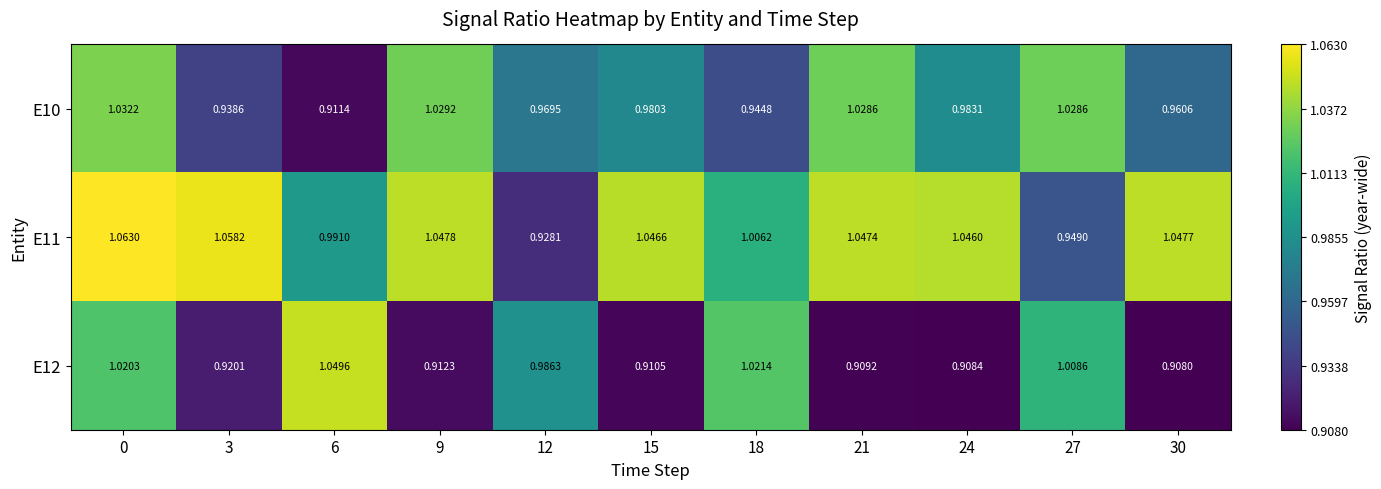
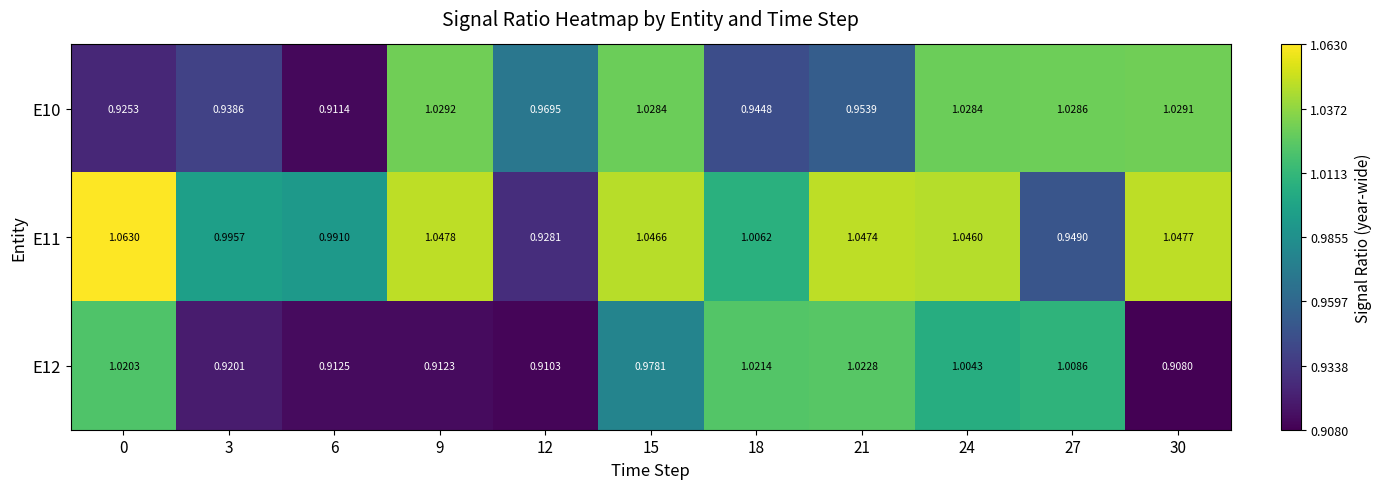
E10, 0: 1.0322 -> 0.9253
E10, 15: 0.9803 -> 1.0284
E10, 21: 1.0286 -> 0.9539
E10, 24: 0.9831 -> 1.0284
E10, 30: 0.9606 -> 1.0291
E11, 3: 1.0582 -> 0.9957
E12, 6: 1.0496 -> 0.9125
E12, 12: 0.9863 -> 0.9103
E12, 15: 0.9105 -> 0.9781
E12, 21: 0.9092 -> 1.0228
E12, 24: 0.9084 -> 1.0043
